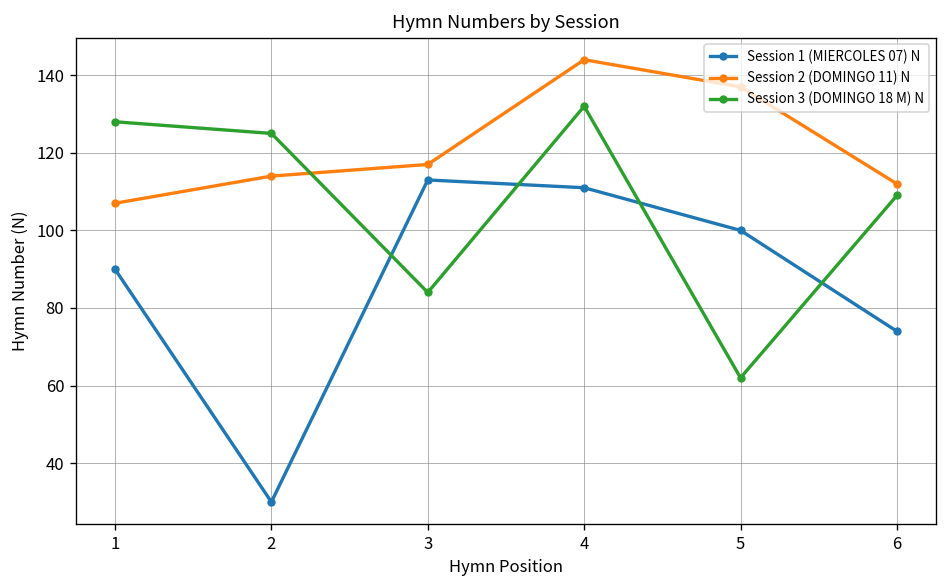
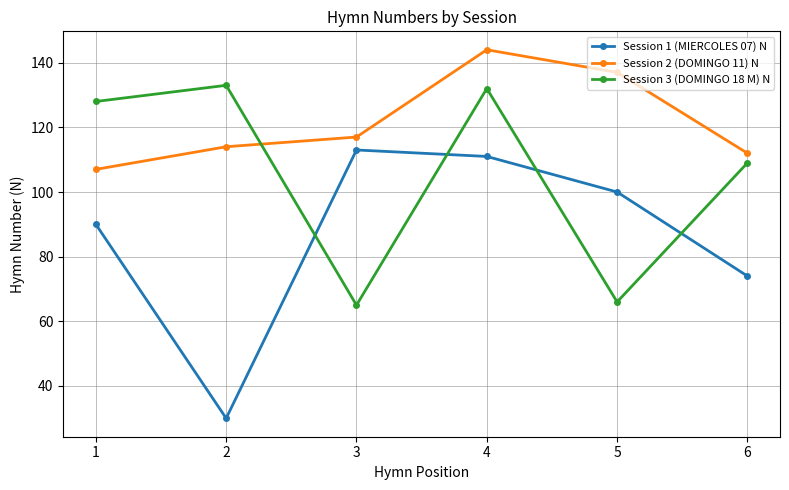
Session 3 (DOMINGO 18 M) N, 2: 125 -> 133
Session 3 (DOMINGO 18 M) N, 3: 84 -> 65
Session 3 (DOMINGO 18 M) N, 5: 62 -> 66
